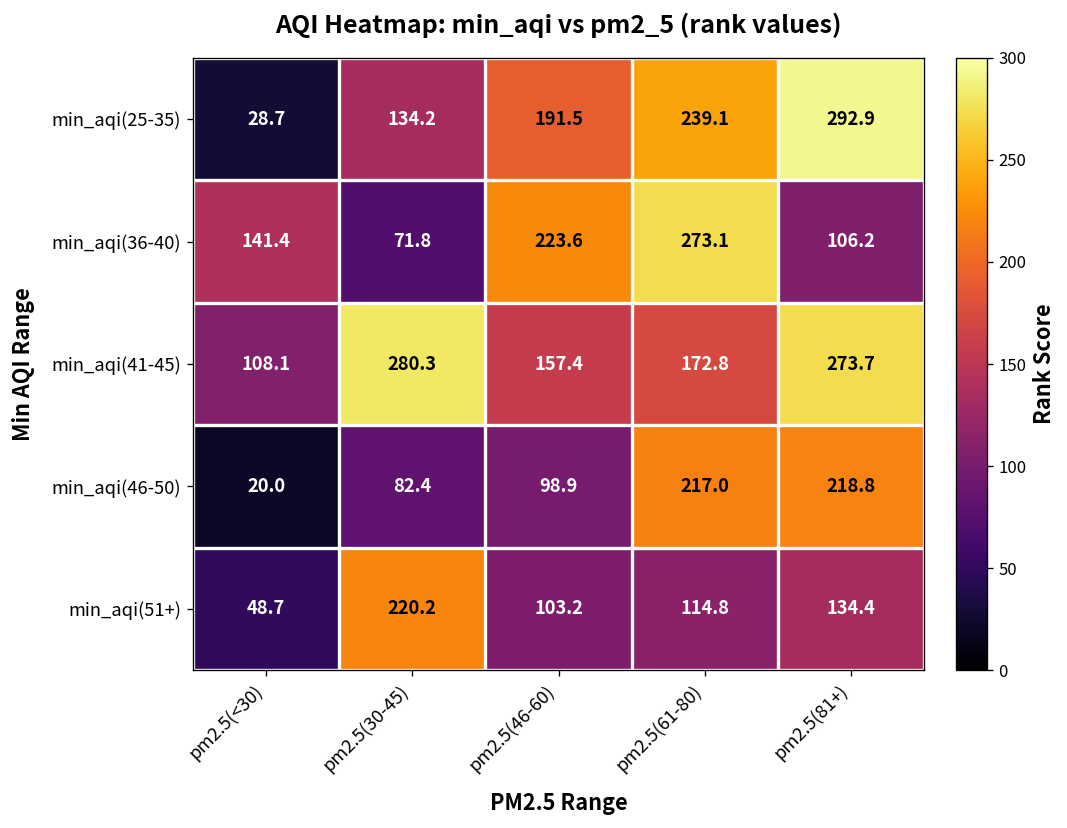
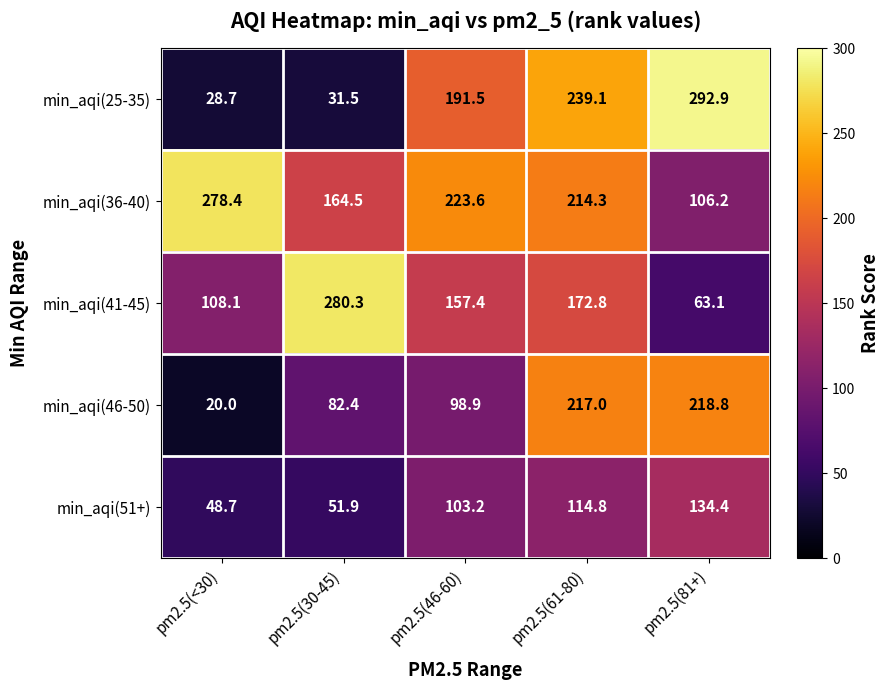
min_aqi(25-35), pm2.5(30-45): 134.2 -> 31.5
min_aqi(36-40), pm2.5(<30): 141.4 -> 278.4
min_aqi(36-40), pm2.5(30-45): 71.8 -> 164.5
min_aqi(36-40), pm2.5(61-80): 273.1 -> 214.3
min_aqi(41-45), pm2.5(81+): 273.7 -> 63.1
min_aqi(51+), pm2.5(30-45): 220.2 -> 51.9
